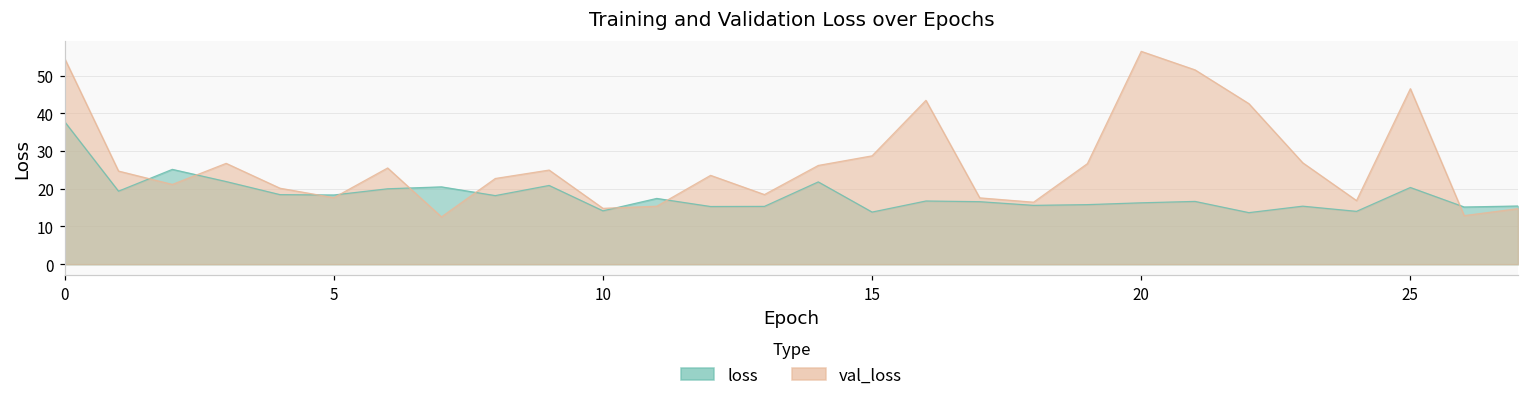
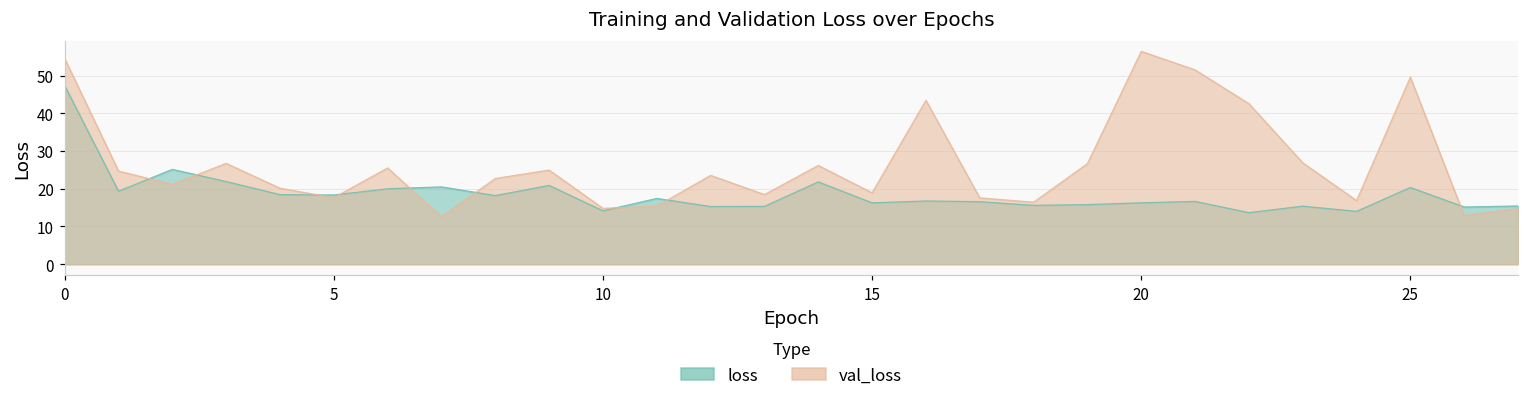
loss, 0: 38 -> 47
loss, 15: 14 -> 16
val_loss, 15: 29 -> 19
val_loss, 25: 47 -> 50
